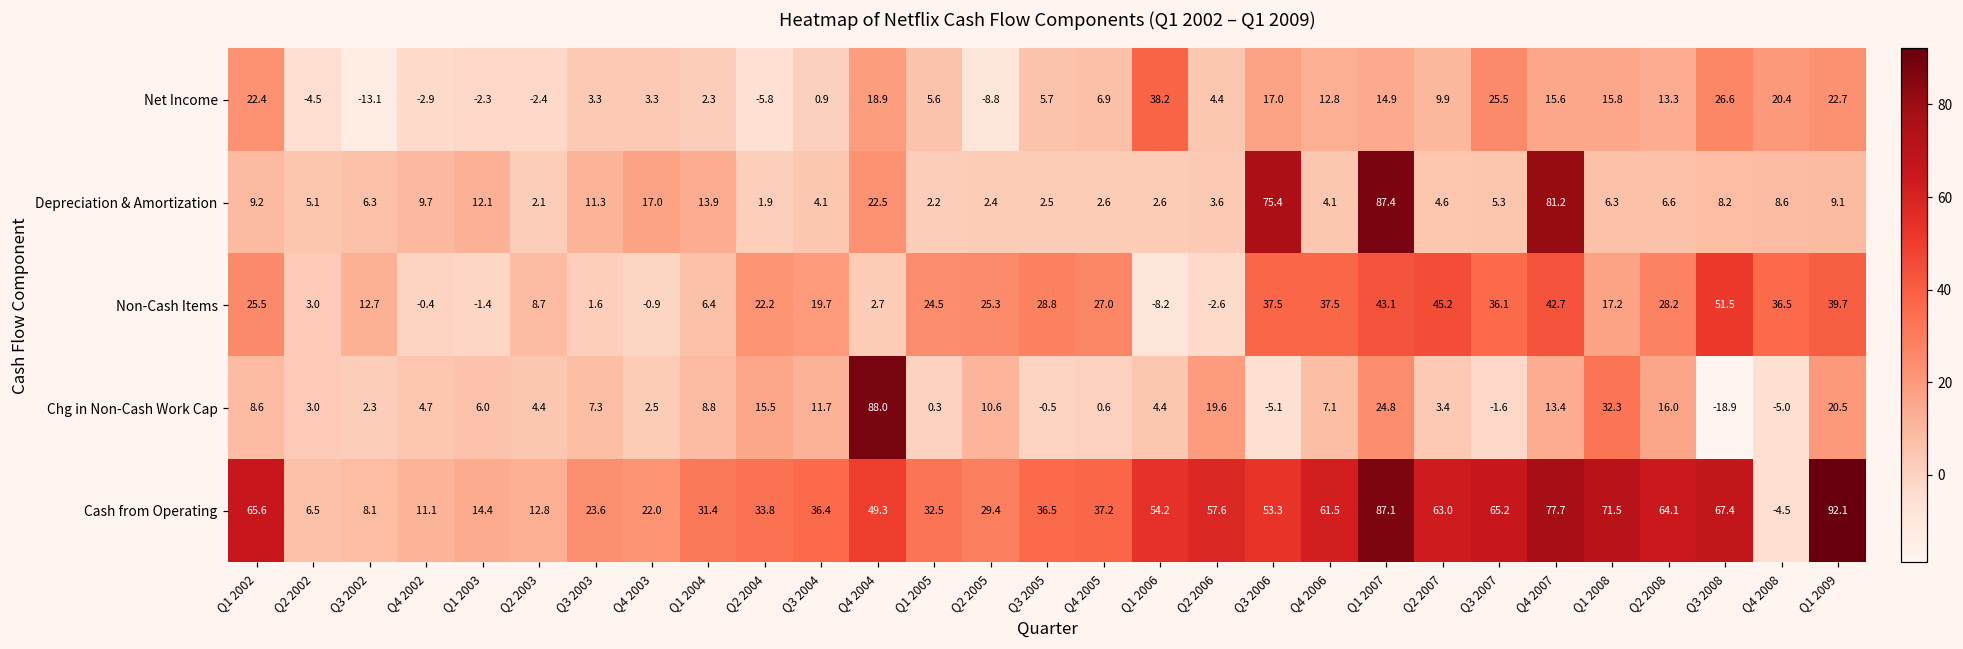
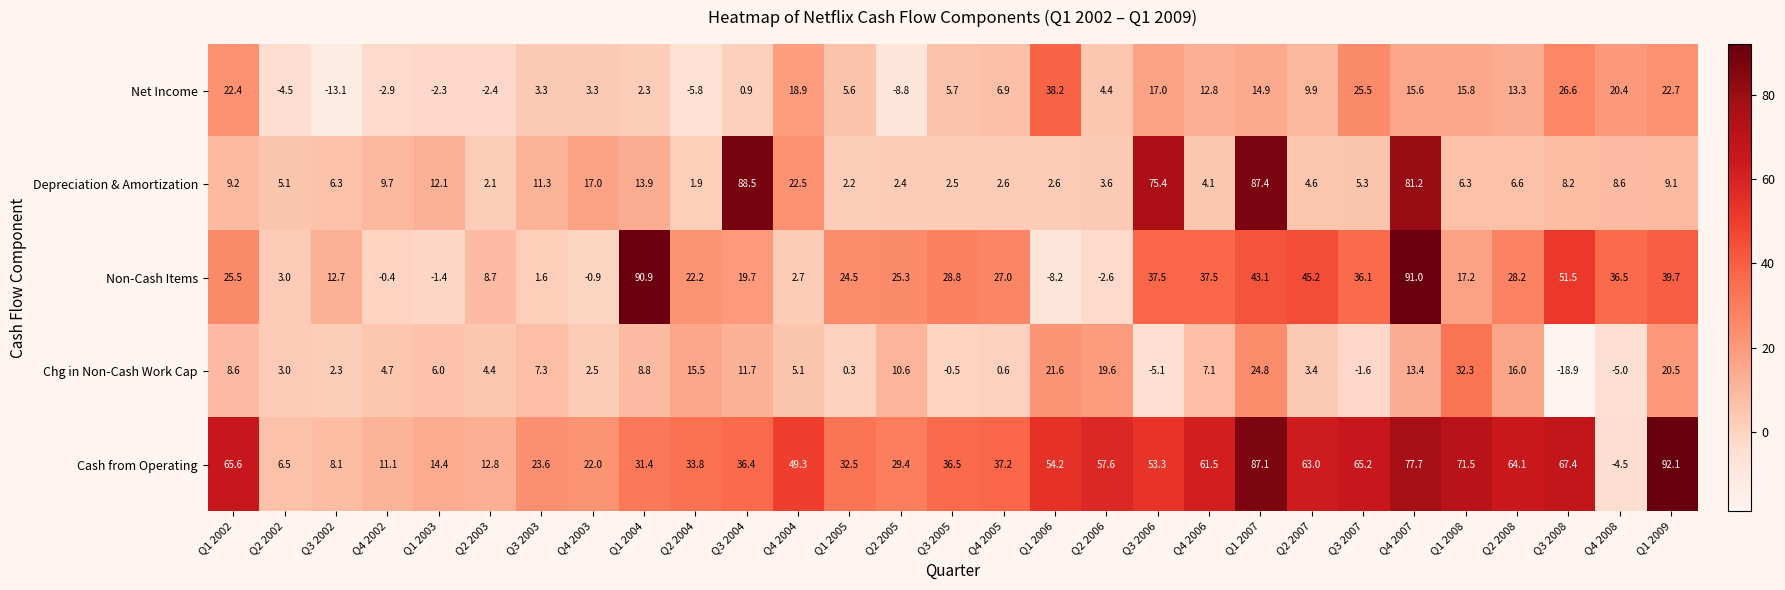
Depreciation & Amortization, Q3 2004: 4.1 -> 88.5
Non-Cash Items, Q1 2004: 6.4 -> 90.9
Non-Cash Items, Q4 2007: 42.7 -> 91.0
Chg in Non-Cash Work Cap, Q4 2004: 88.0 -> 5.1
Chg in Non-Cash Work Cap, Q1 2006: 4.4 -> 21.6
